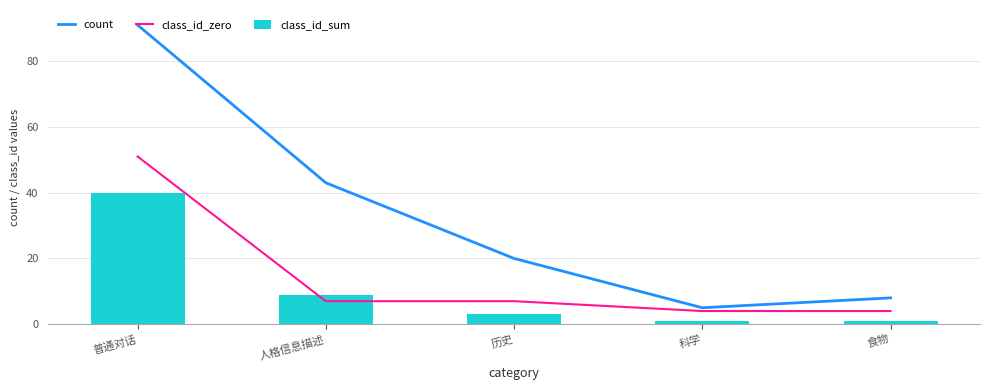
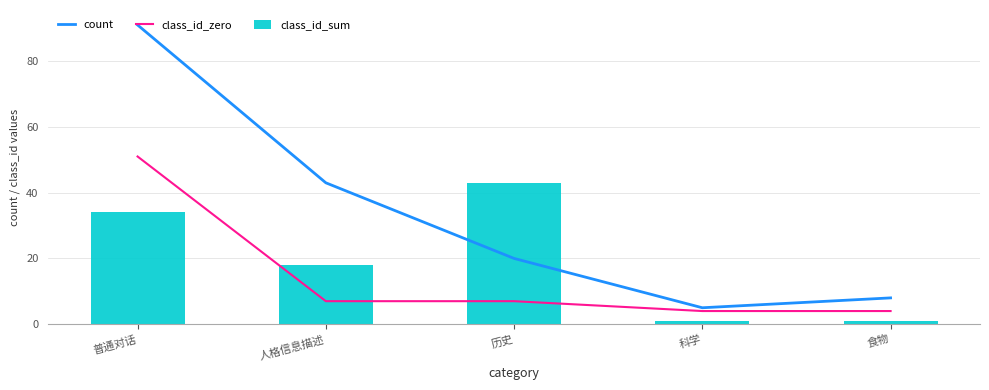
class_id_sum, 普通对话: 40 -> 34
class_id_sum, 人格信息描述: 9 -> 18
class_id_sum, 历史: 3 -> 43
